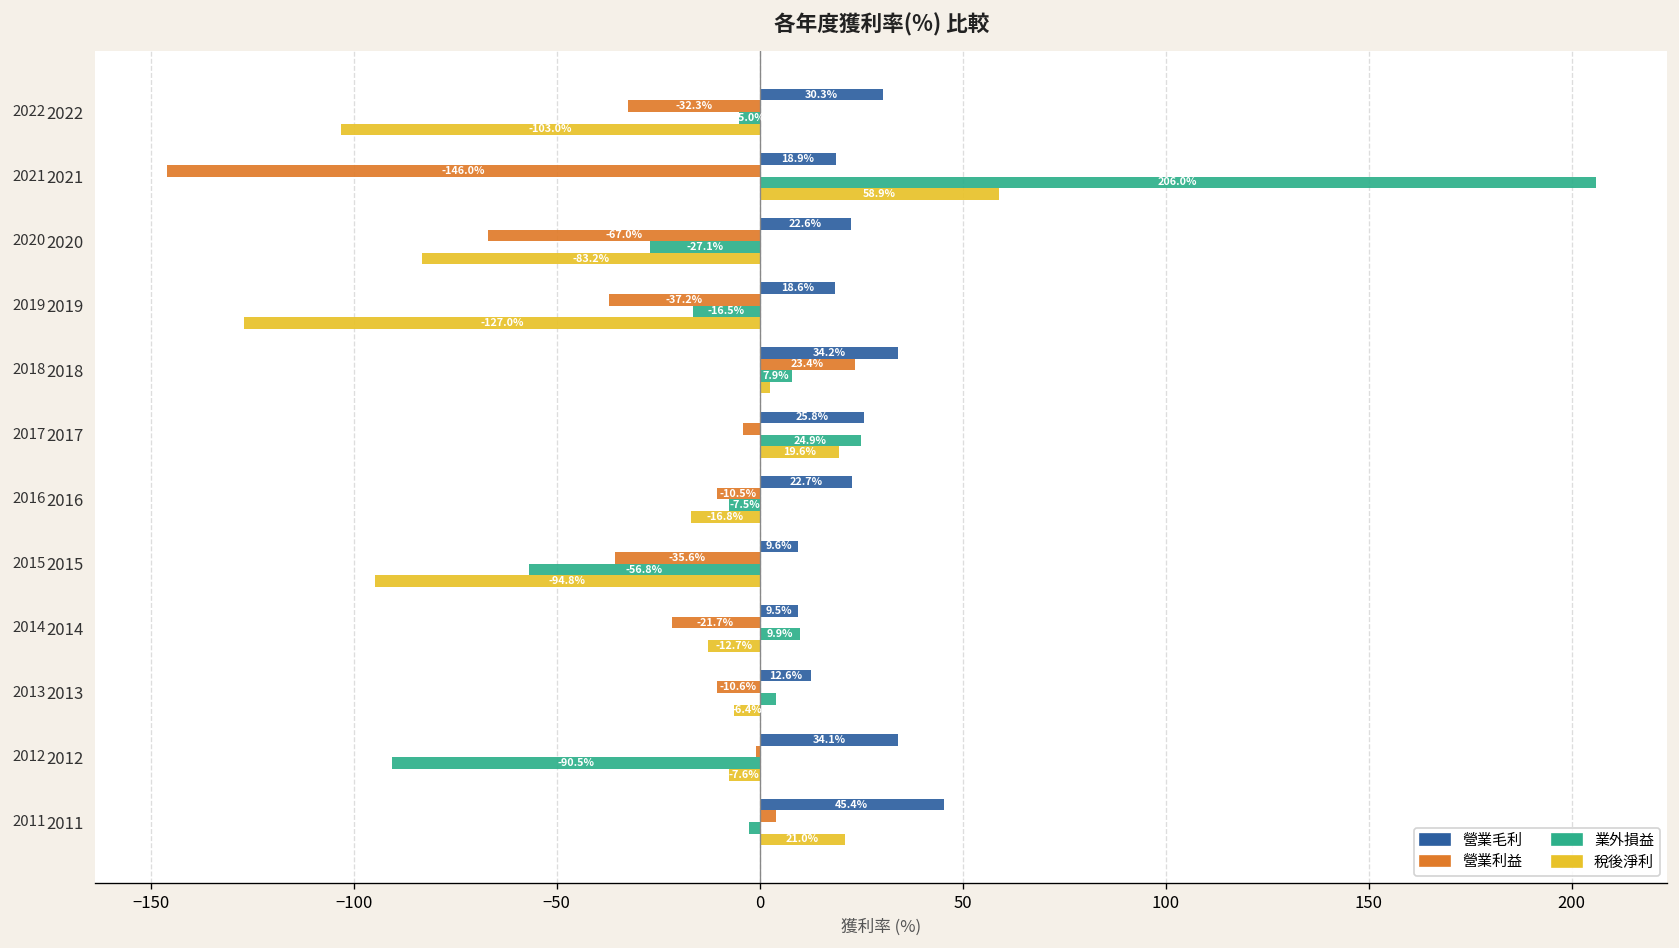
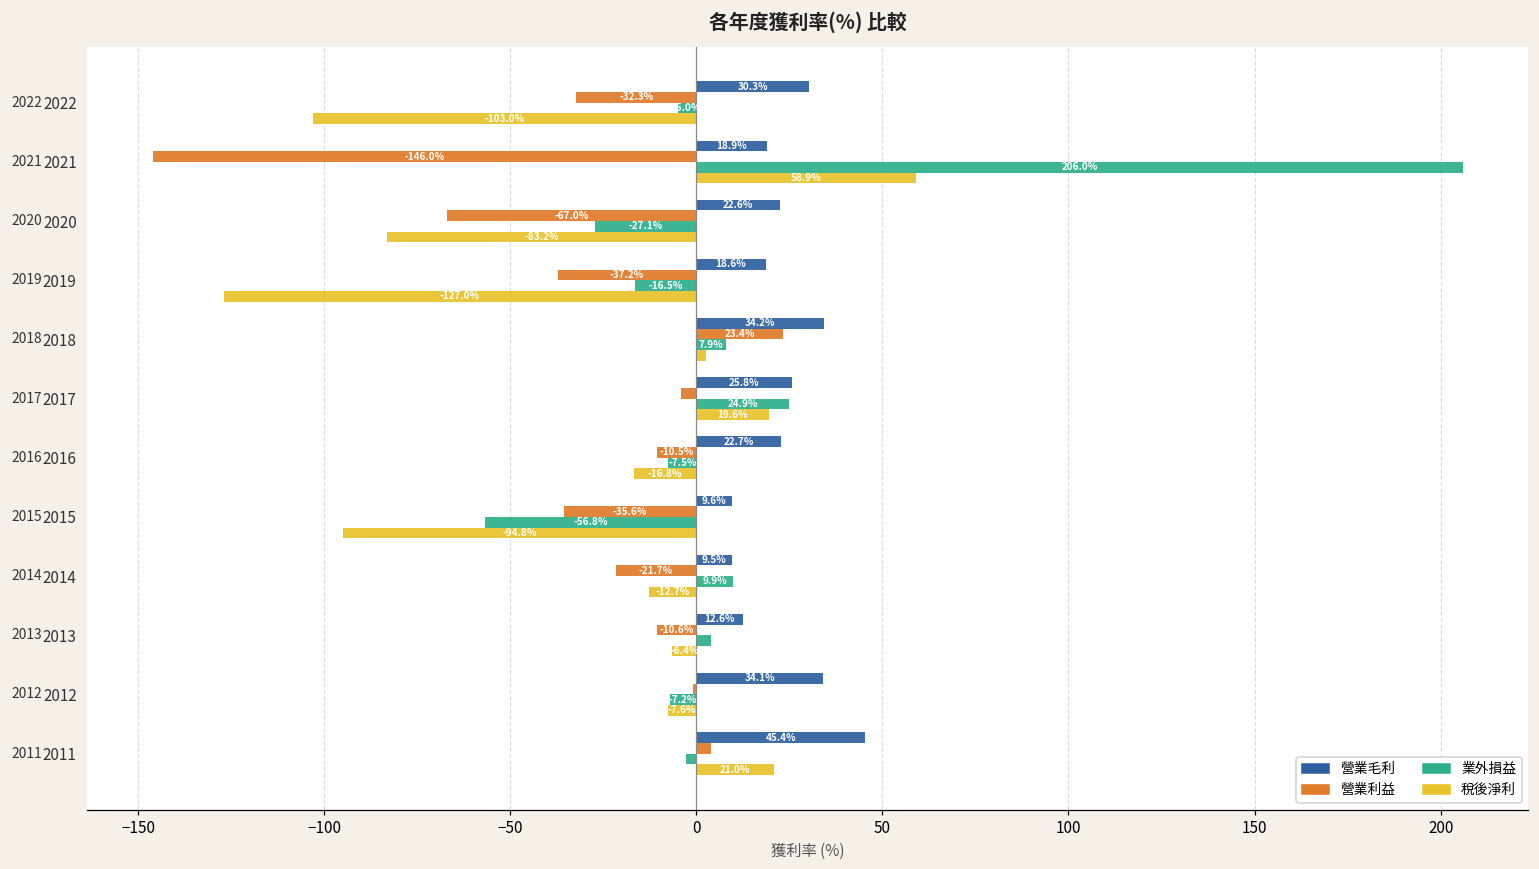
業外損益, 2012: -90.5% -> -7.2%
